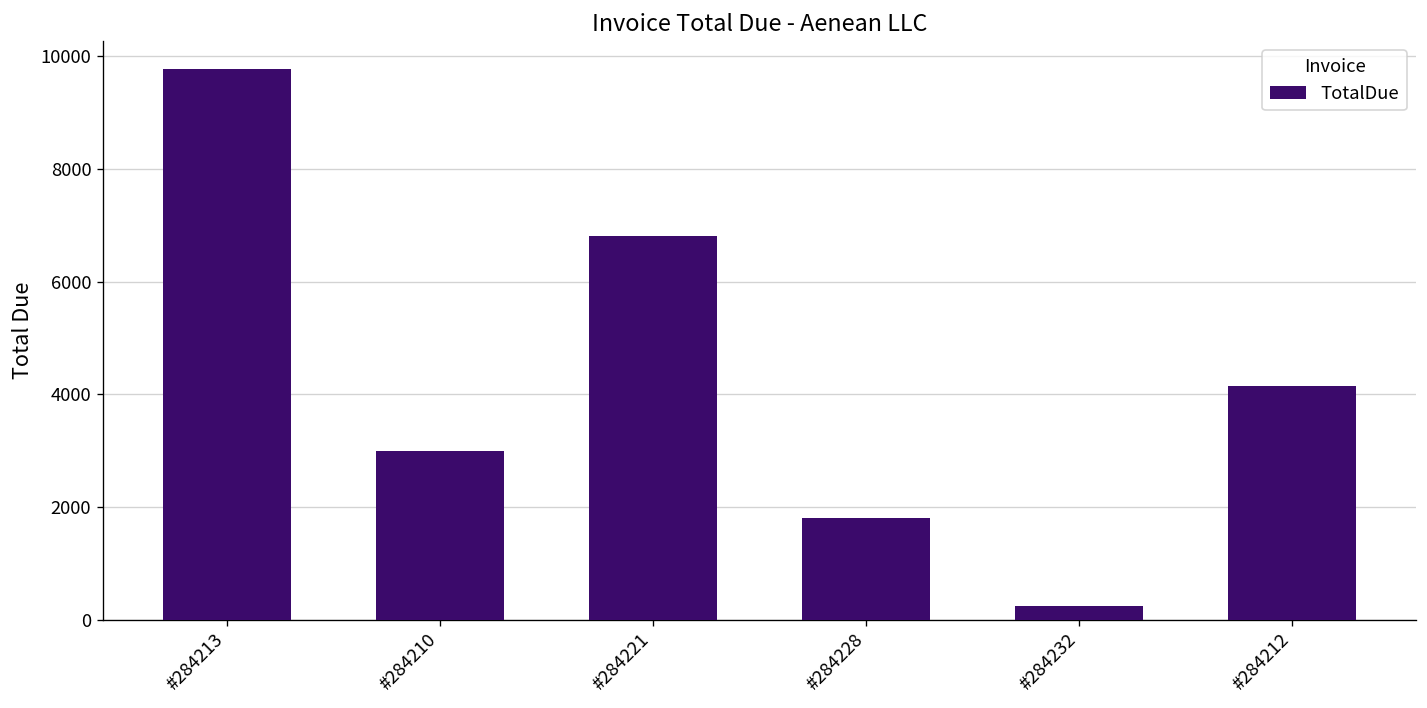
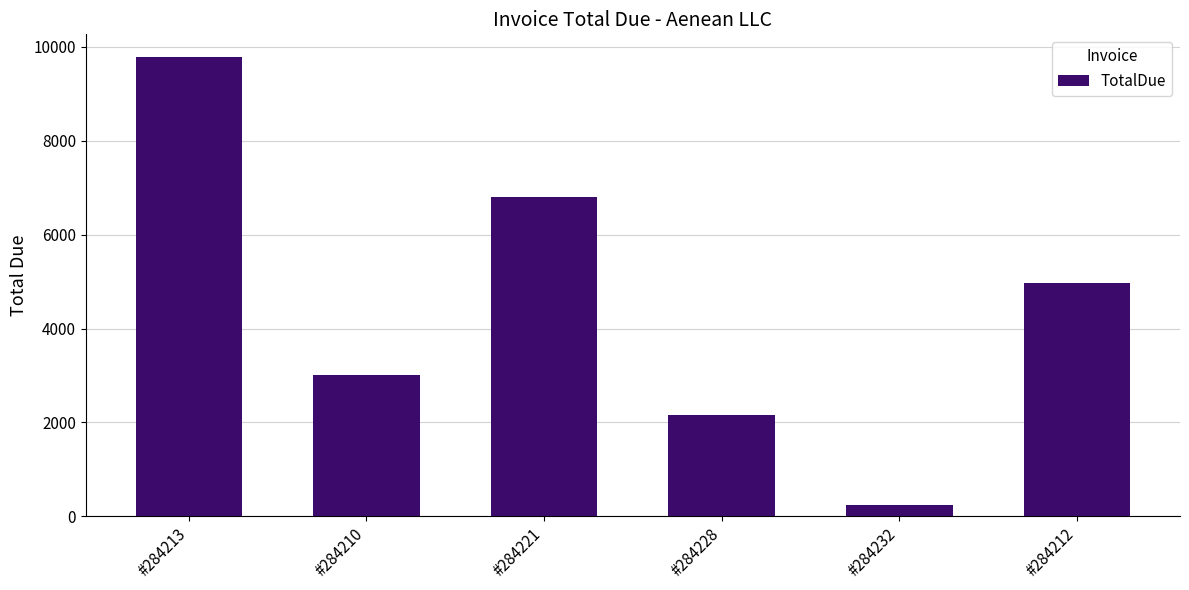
#284228: 1800 -> 2200
#284212: 4100 -> 5000
